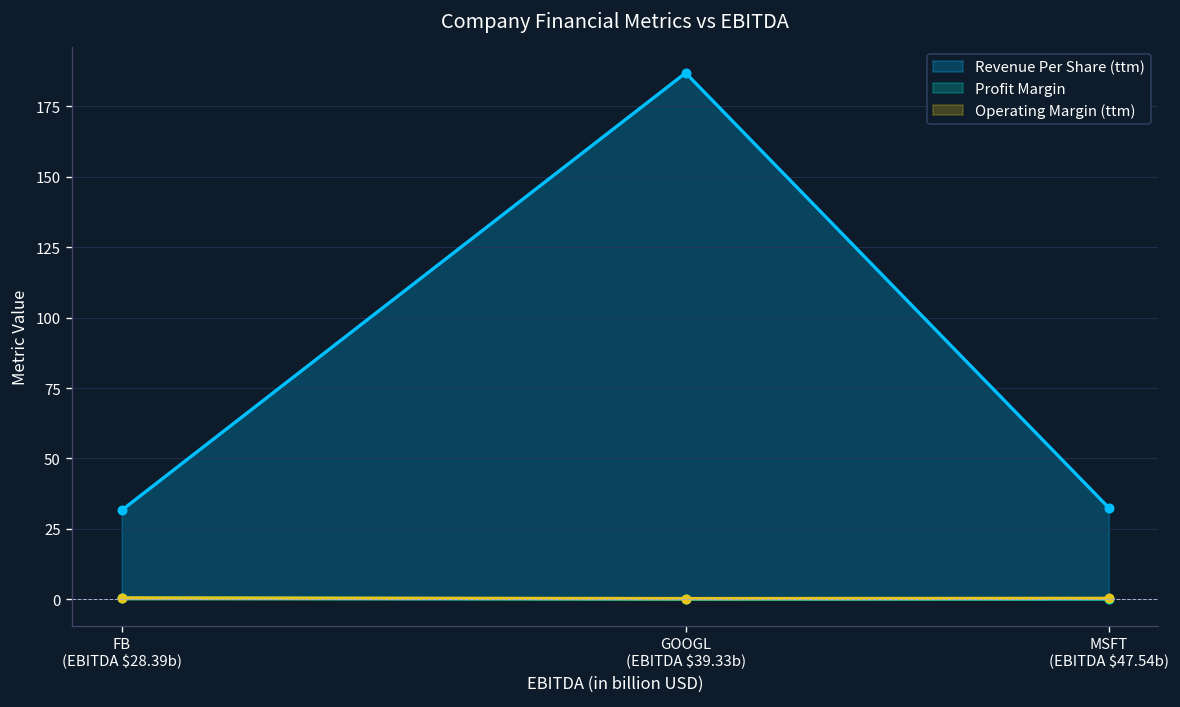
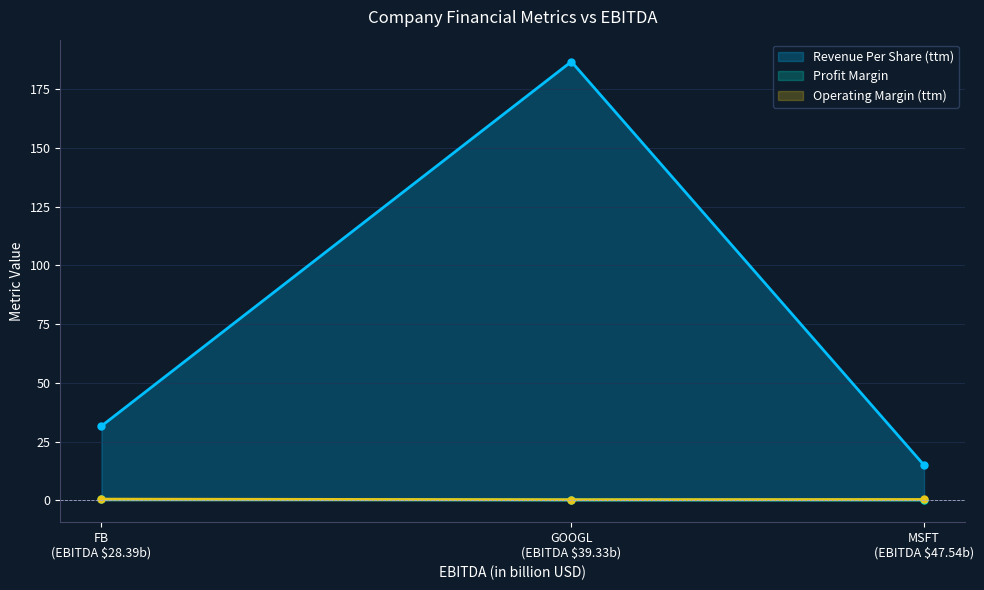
Revenue Per Share (ttm), MSFT (EBITDA $47.54b): 32 -> 15
